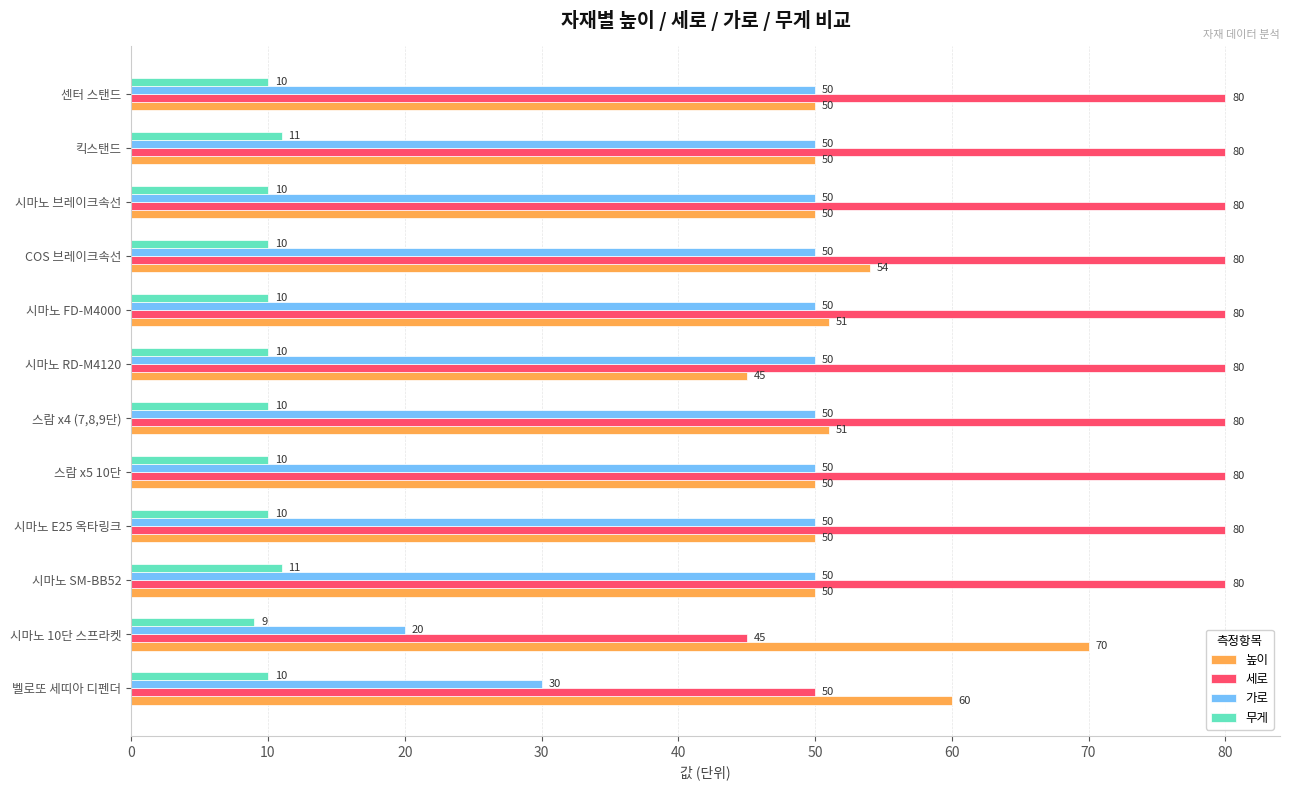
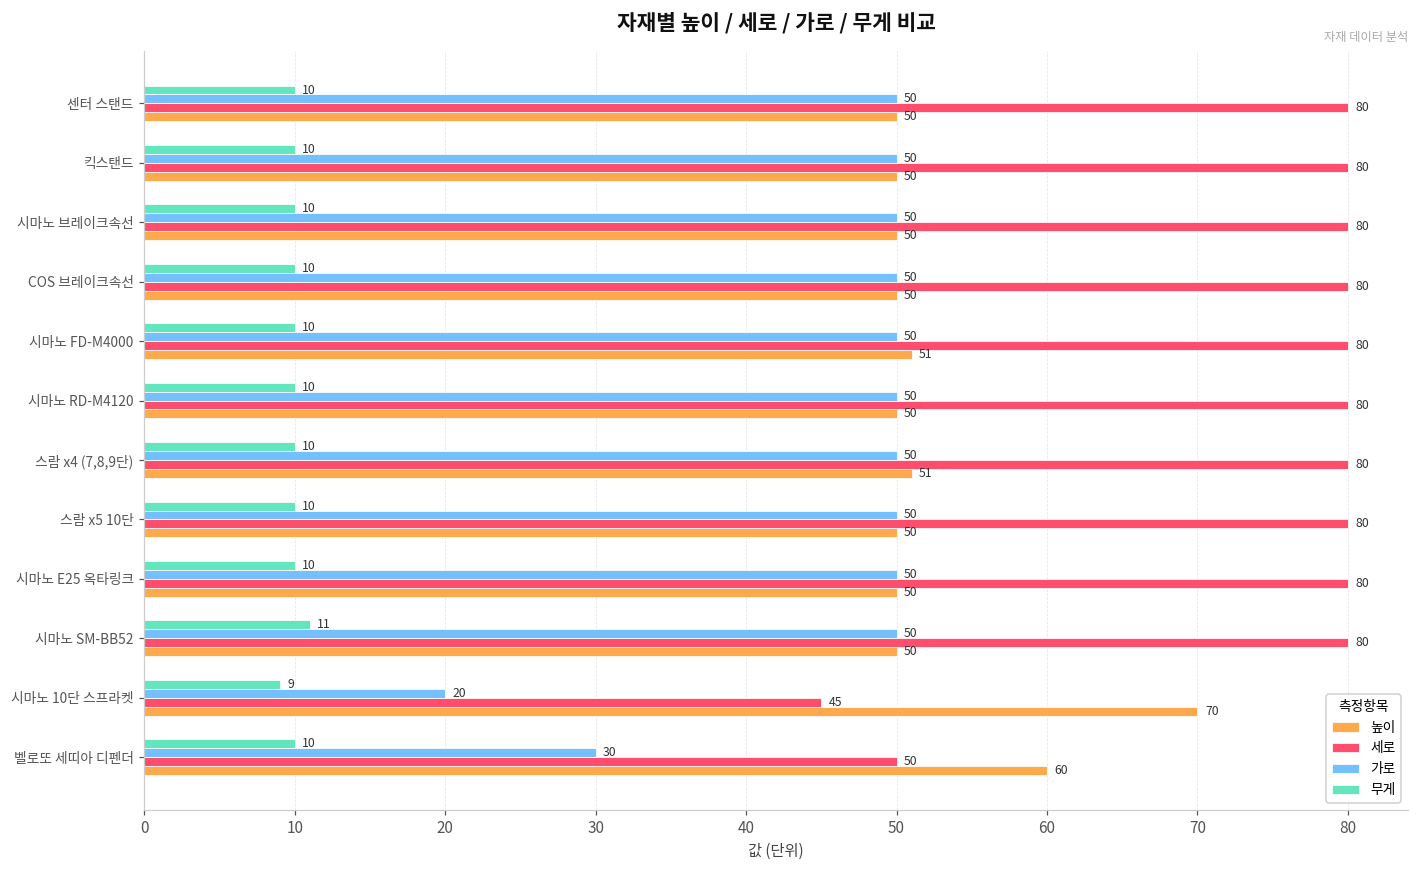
무게, 킥스탠드: 11 -> 10
높이, COS 브레이크속선: 54 -> 50
높이, 시마노 RD-M4120: 45 -> 50
